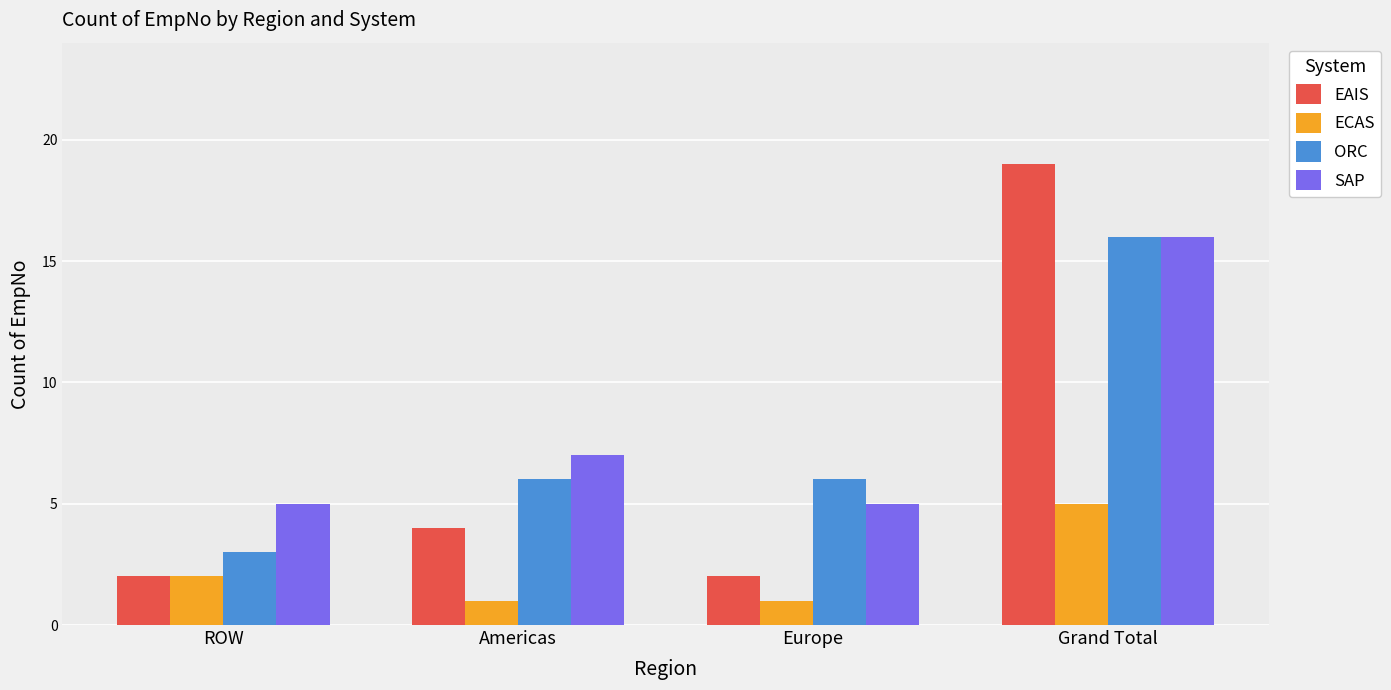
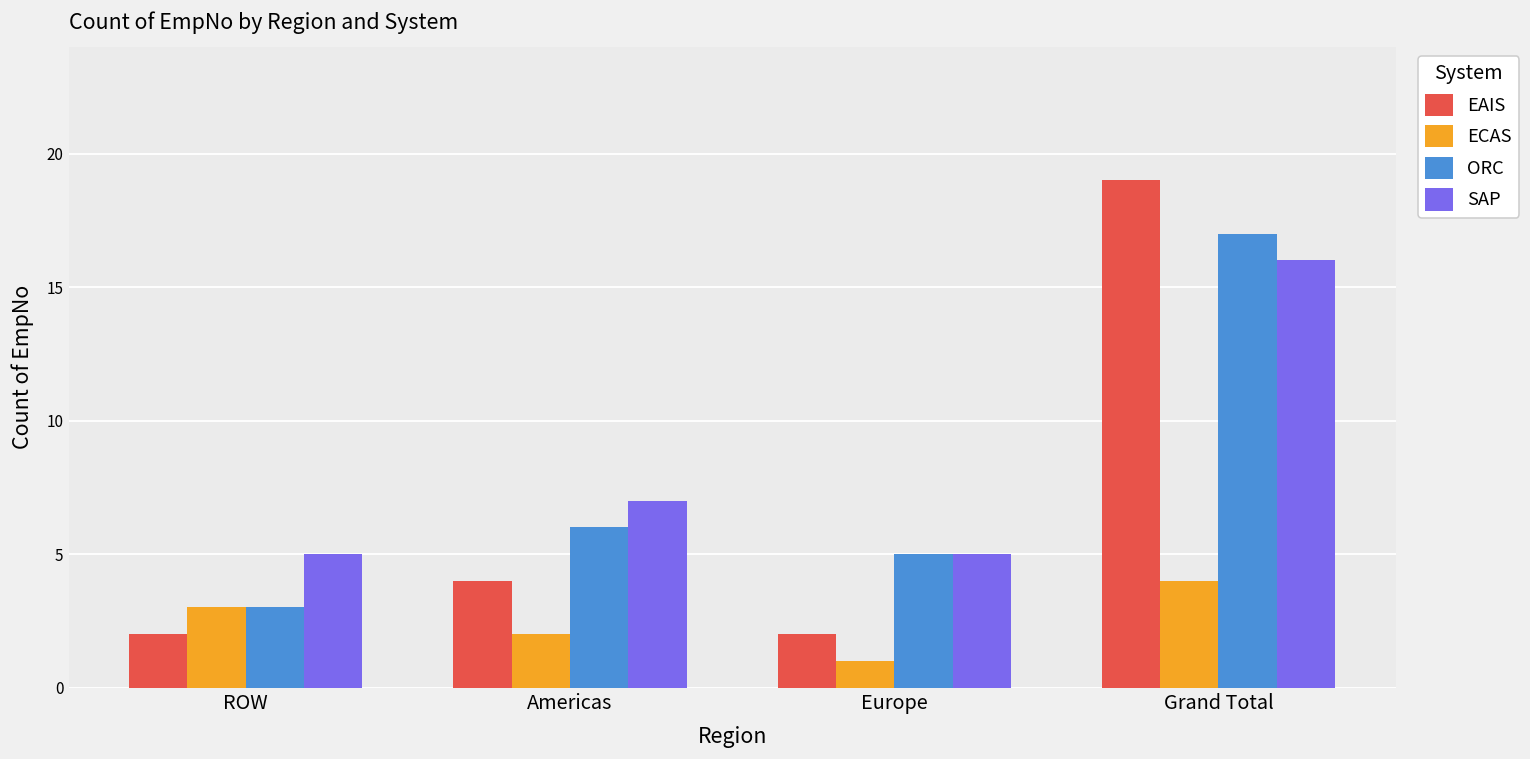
ECAS, ROW: 2 -> 3
ECAS, Americas: 1 -> 2
ORC, Europe: 6 -> 5
ECAS, Grand Total: 5 -> 4
ORC, Grand Total: 16 -> 17
